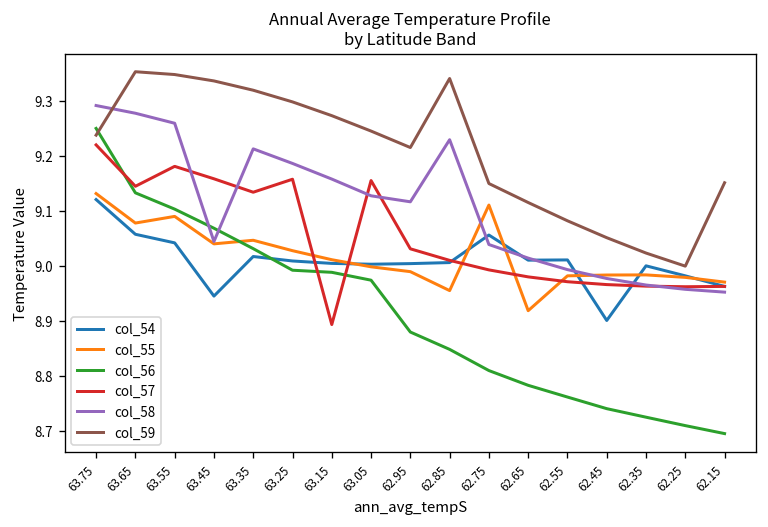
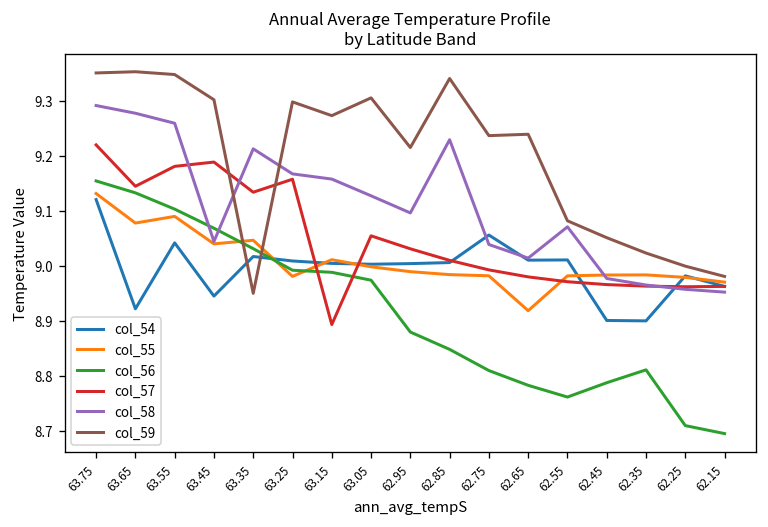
col_56, 63.75: 9.25 -> 9.15
col_59, 63.75: 9.24 -> 9.35
col_54, 63.65: 9.06 -> 8.92
col_57, 63.45: 9.16 -> 9.19
col_59, 63.45: 9.34 -> 9.30
col_59, 63.35: 9.32 -> 8.95
col_55, 63.25: 9.03 -> 8.98
col_58, 63.25: 9.19 -> 9.17
col_57, 63.05: 9.15 -> 9.05
col_59, 63.05: 9.24 -> 9.31
col_58, 62.95: 9.12 -> 9.10
col_55, 62.85: 8.96 -> 8.98
col_55, 62.75: 9.11 -> 8.98
col_59, 62.75: 9.15 -> 9.24
col_59, 62.65: 9.12 -> 9.24
col_58, 62.55: 8.99 -> 9.07
col_56, 62.45: 8.74 -> 8.79
col_54, 62.35: 9.0 -> 8.9
col_56, 62.35: 8.73 -> 8.81
col_59, 62.15: 9.15 -> 8.98
